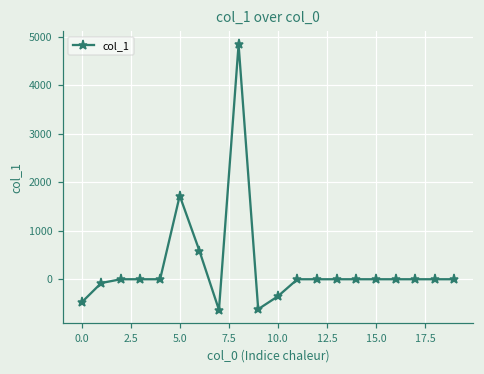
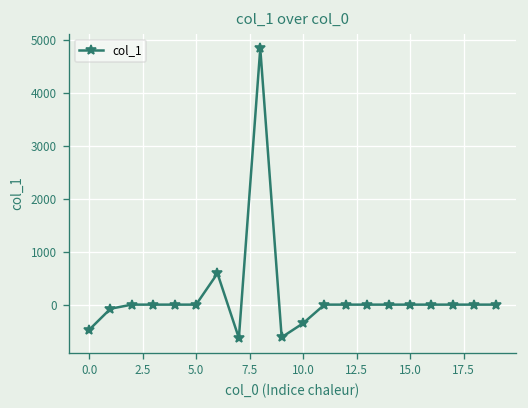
5.0: 1700 -> 0
